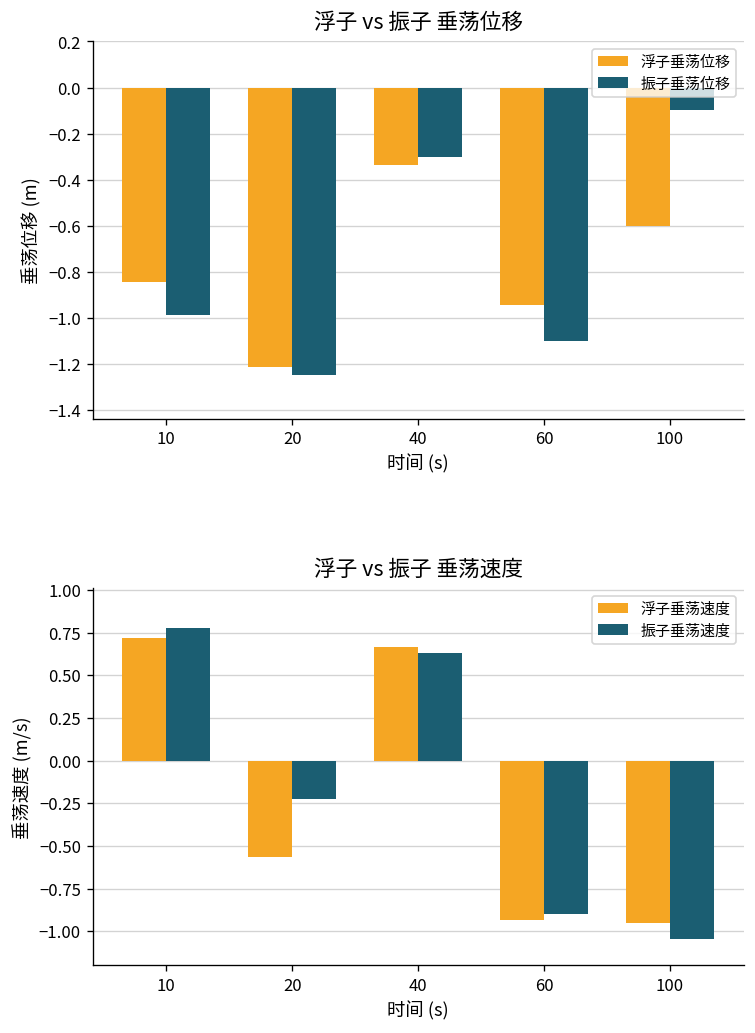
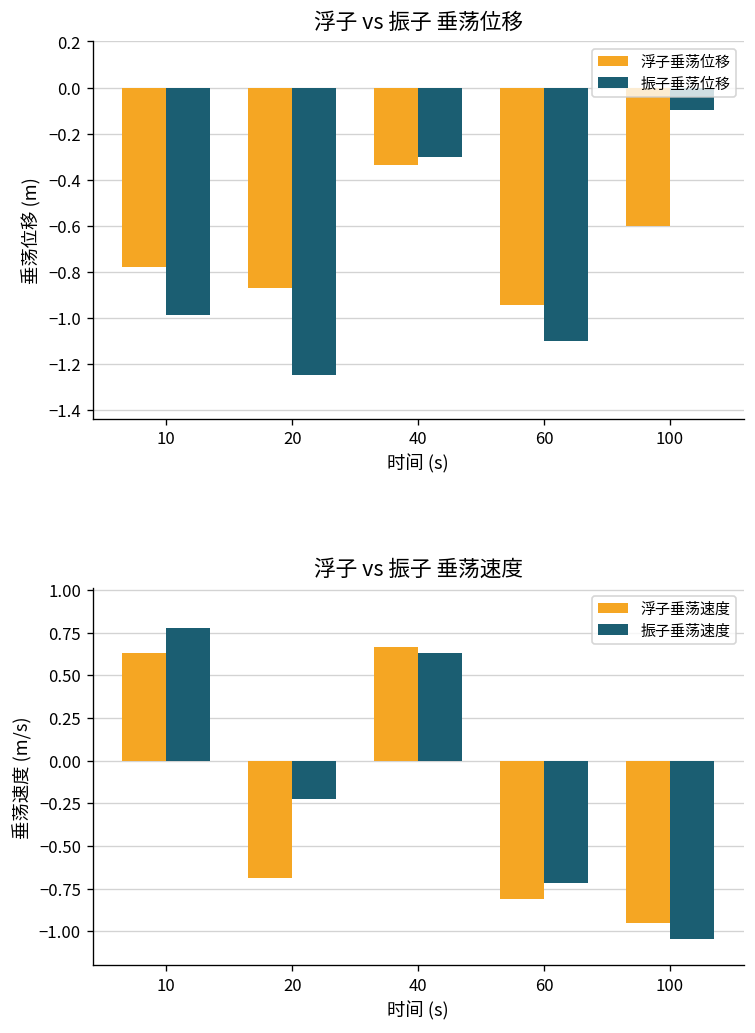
浮子 vs 振子 垂荡位移, 浮子垂荡位移, 10: -0.85 -> -0.78
浮子 vs 振子 垂荡位移, 浮子垂荡位移, 20: -1.22 -> -0.87
浮子 vs 振子 垂荡速度, 浮子垂荡速度, 10: 0.72 -> 0.63
浮子 vs 振子 垂荡速度, 浮子垂荡速度, 20: -0.56 -> -0.69
浮子 vs 振子 垂荡速度, 浮子垂荡速度, 60: -0.93 -> -0.81
浮子 vs 振子 垂荡速度, 振子垂荡速度, 60: -0.90 -> -0.72
